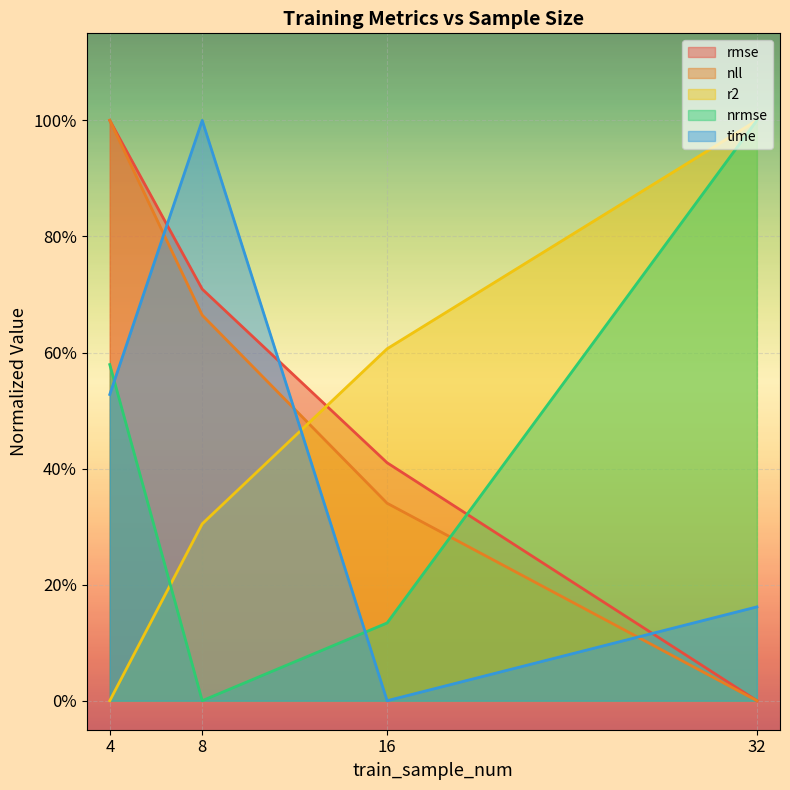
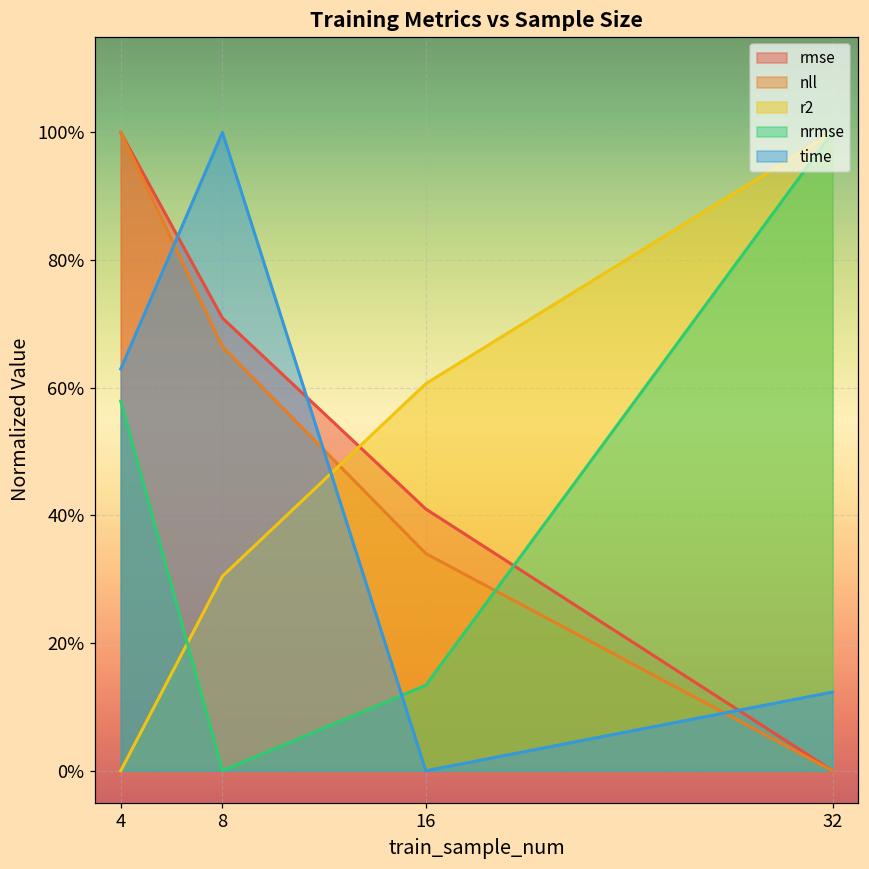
time, 4: 53% -> 63%
time, 32: 16% -> 12%
